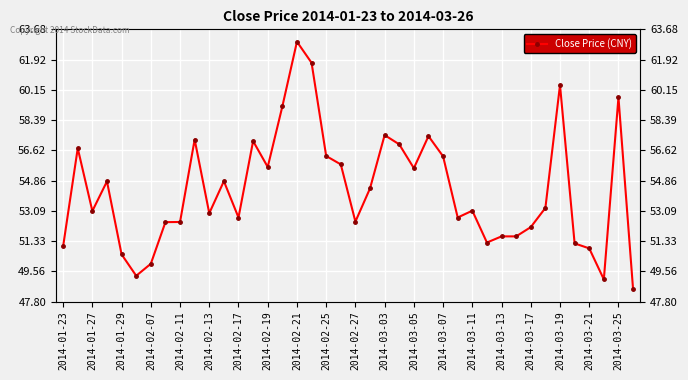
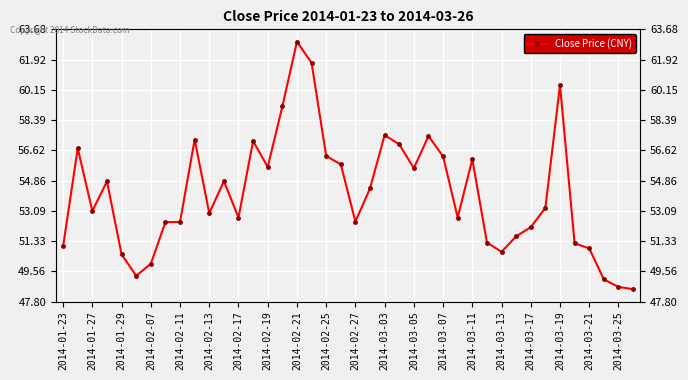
2014-03-11: 53.1 -> 56.1
2014-03-13: 51.6 -> 50.7
2014-03-25: 59.7 -> 48.7
